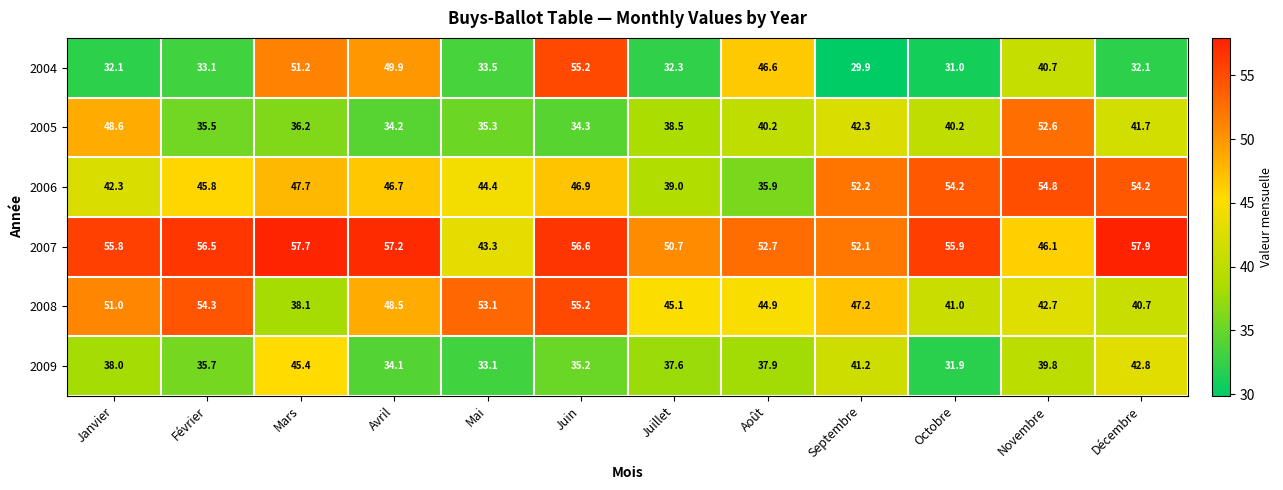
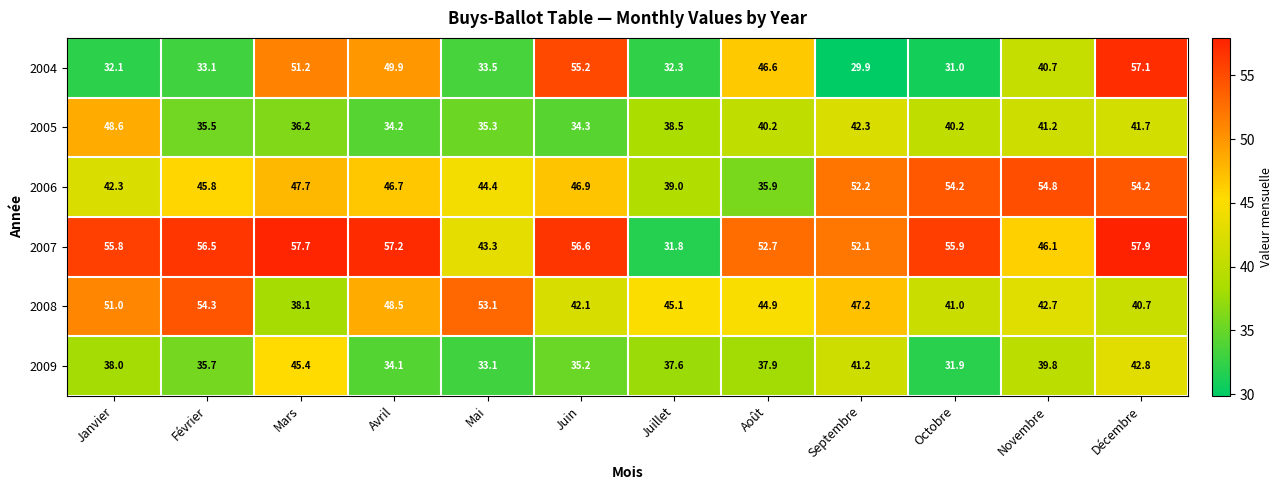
2004, Décembre: 32.1 -> 57.1
2005, Novembre: 52.6 -> 41.2
2007, Juillet: 50.7 -> 31.8
2008, Juin: 55.2 -> 42.1
